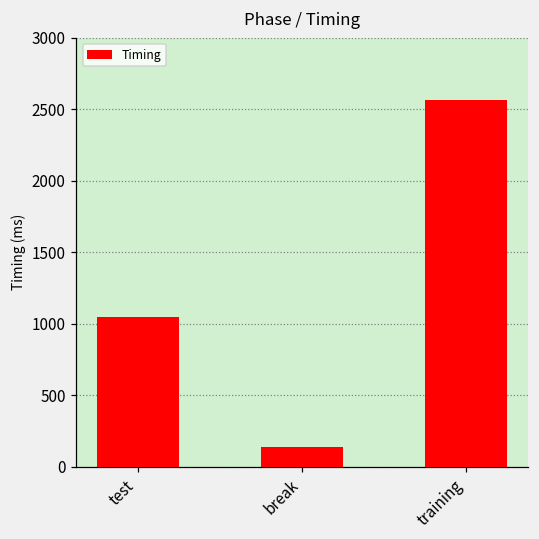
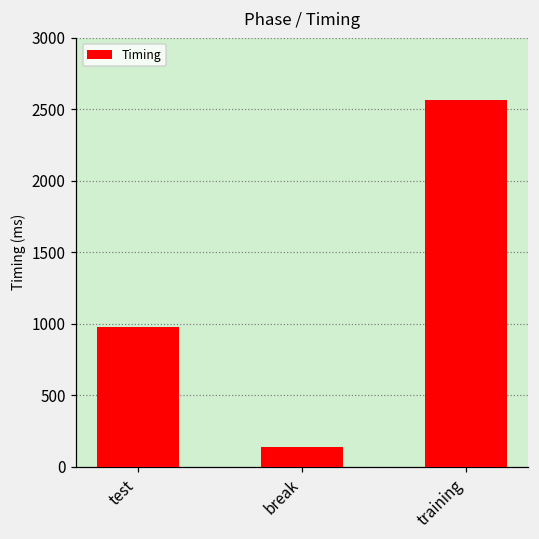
test: 1050 -> 980
